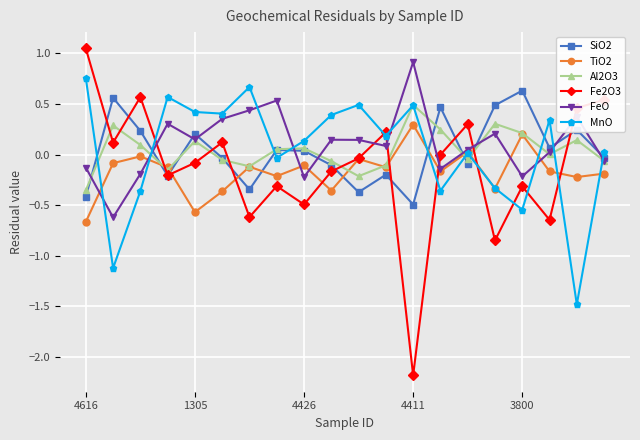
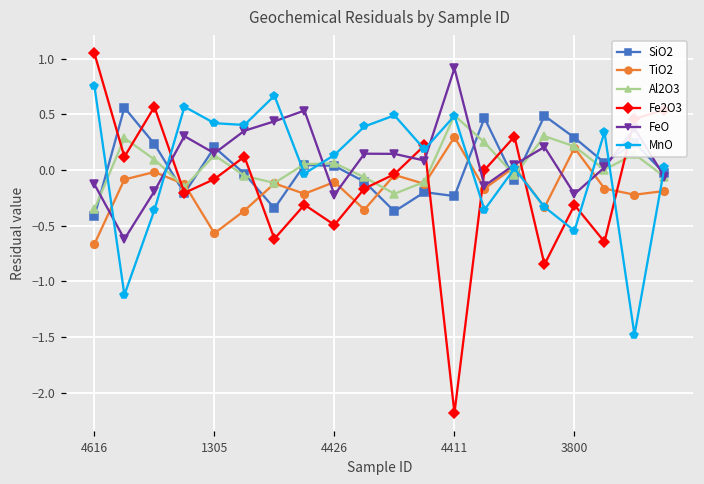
SiO2, 4411: -0.49 -> -0.23
SiO2, 3800: 0.63 -> 0.29
